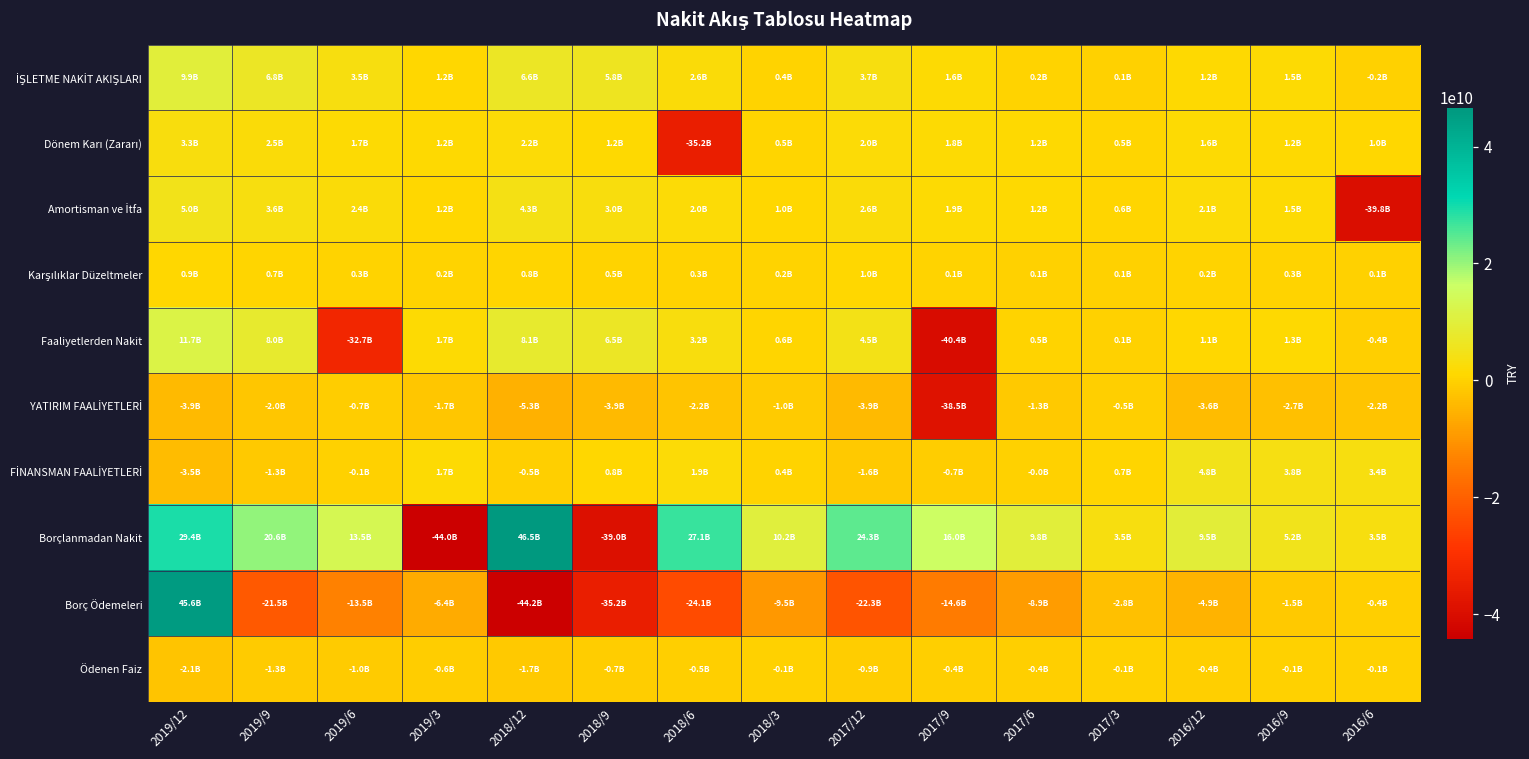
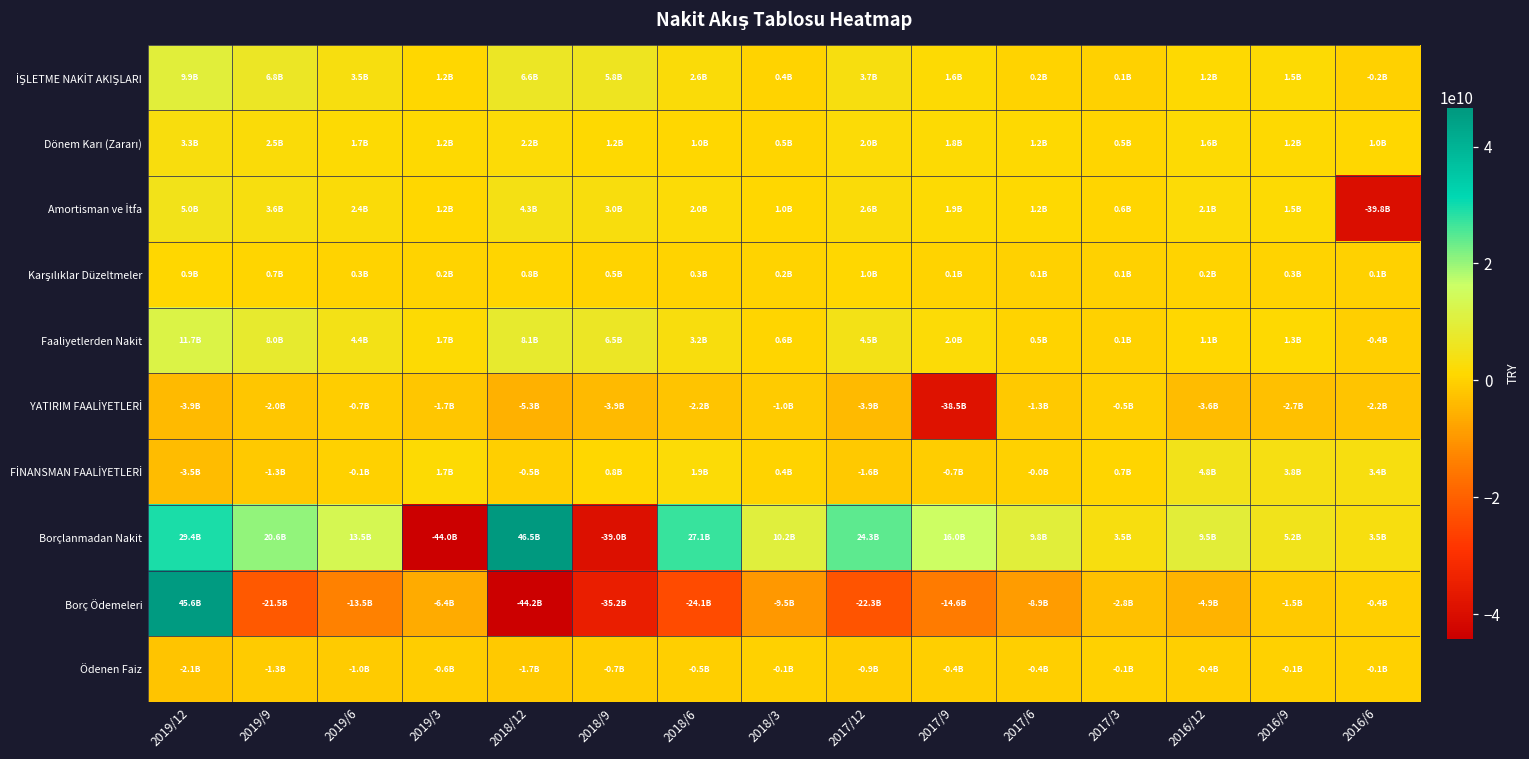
Dönem Karı (Zararı), 2018/6: -35.2B -> 1.0B
Faaliyetlerden Nakit, 2019/6: -32.7B -> 4.4B
Faaliyetlerden Nakit, 2017/9: -40.4B -> 2.0B
